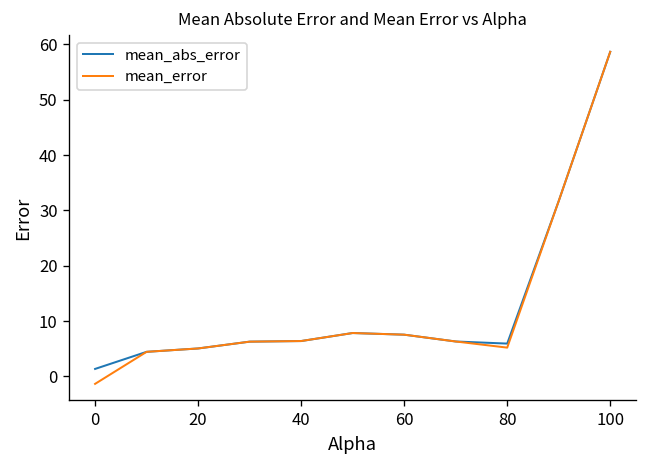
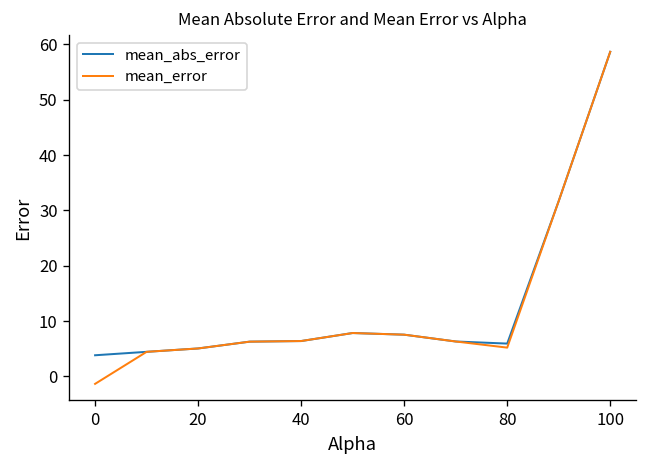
mean_abs_error, 0: 1 -> 4
